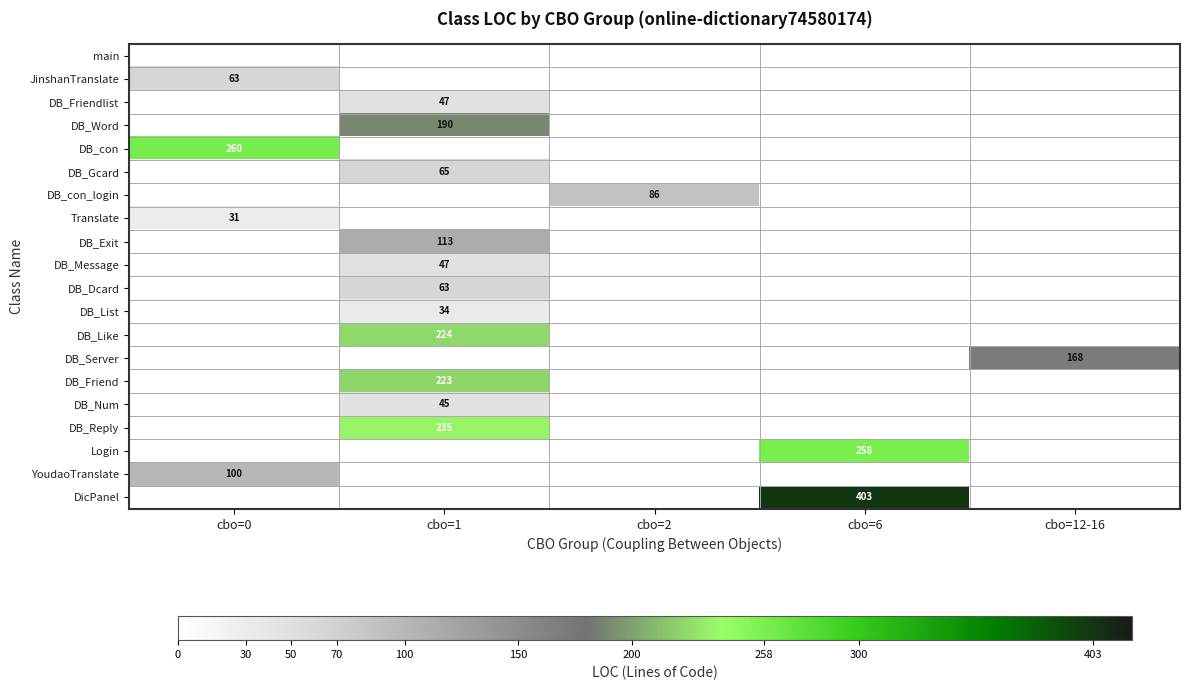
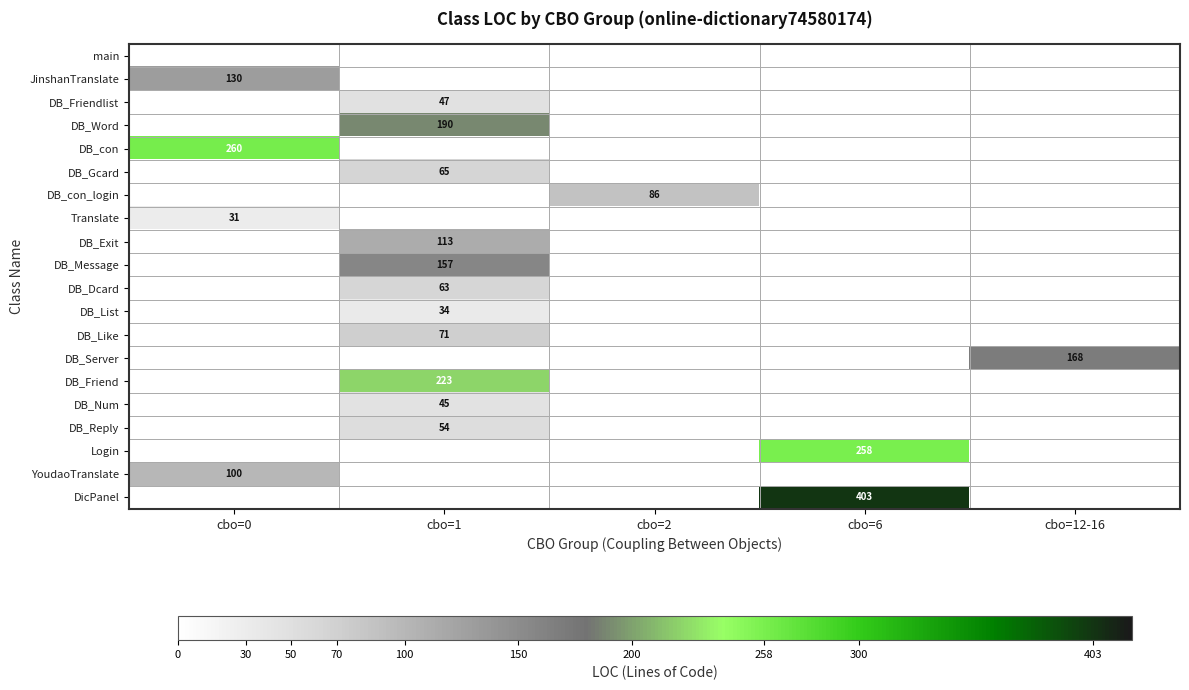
JinshanTranslate, cbo=0: 63 -> 130
DB_Message, cbo=1: 47 -> 157
DB_Like, cbo=1: 224 -> 71
DB_Reply, cbo=1: 235 -> 54
